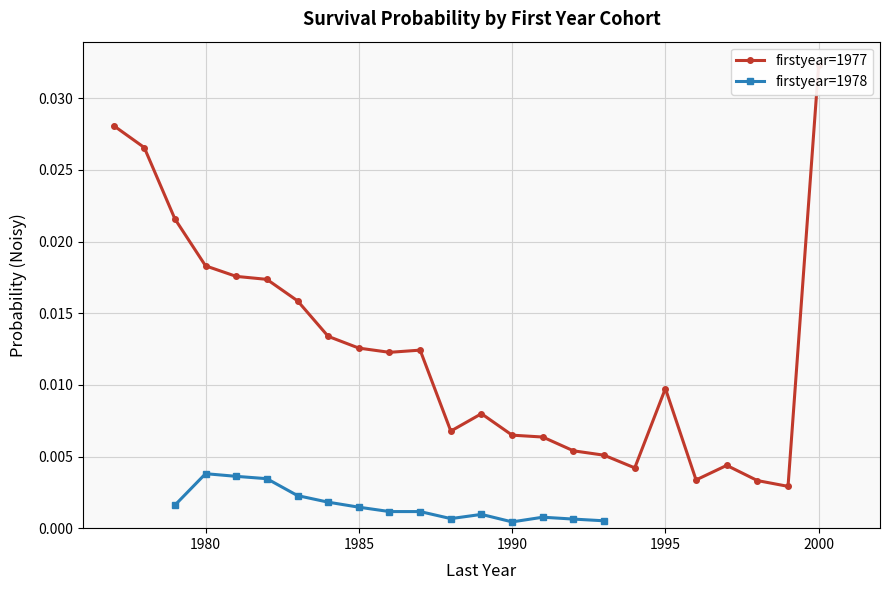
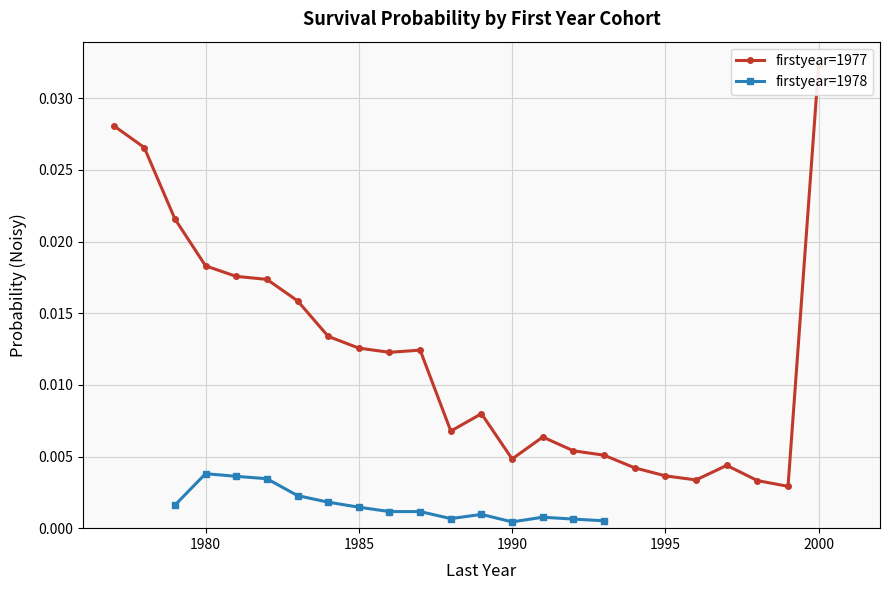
firstyear=1977, 1990: 0.0065 -> 0.0048
firstyear=1977, 1995: 0.0097 -> 0.0036
